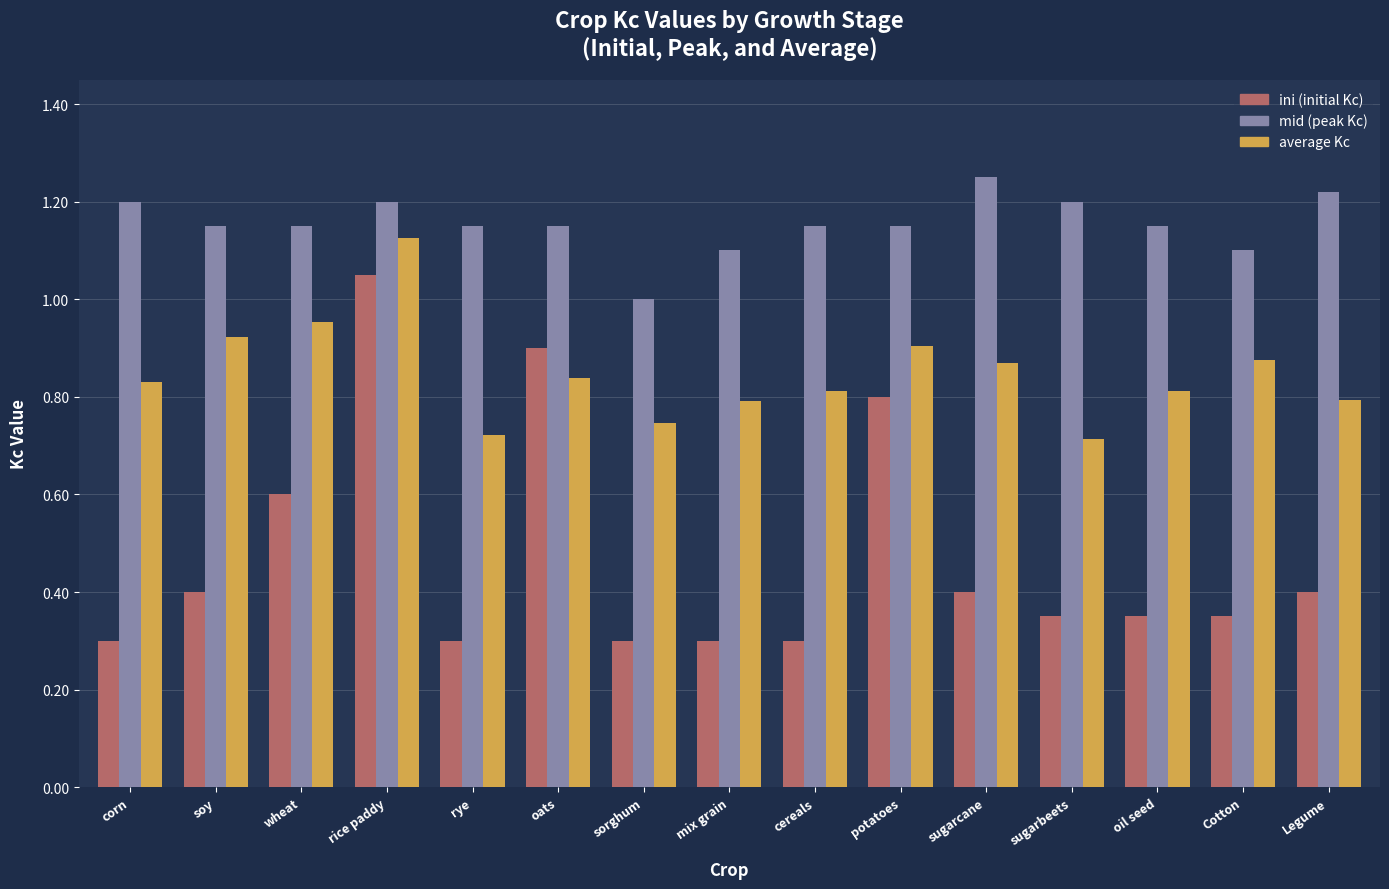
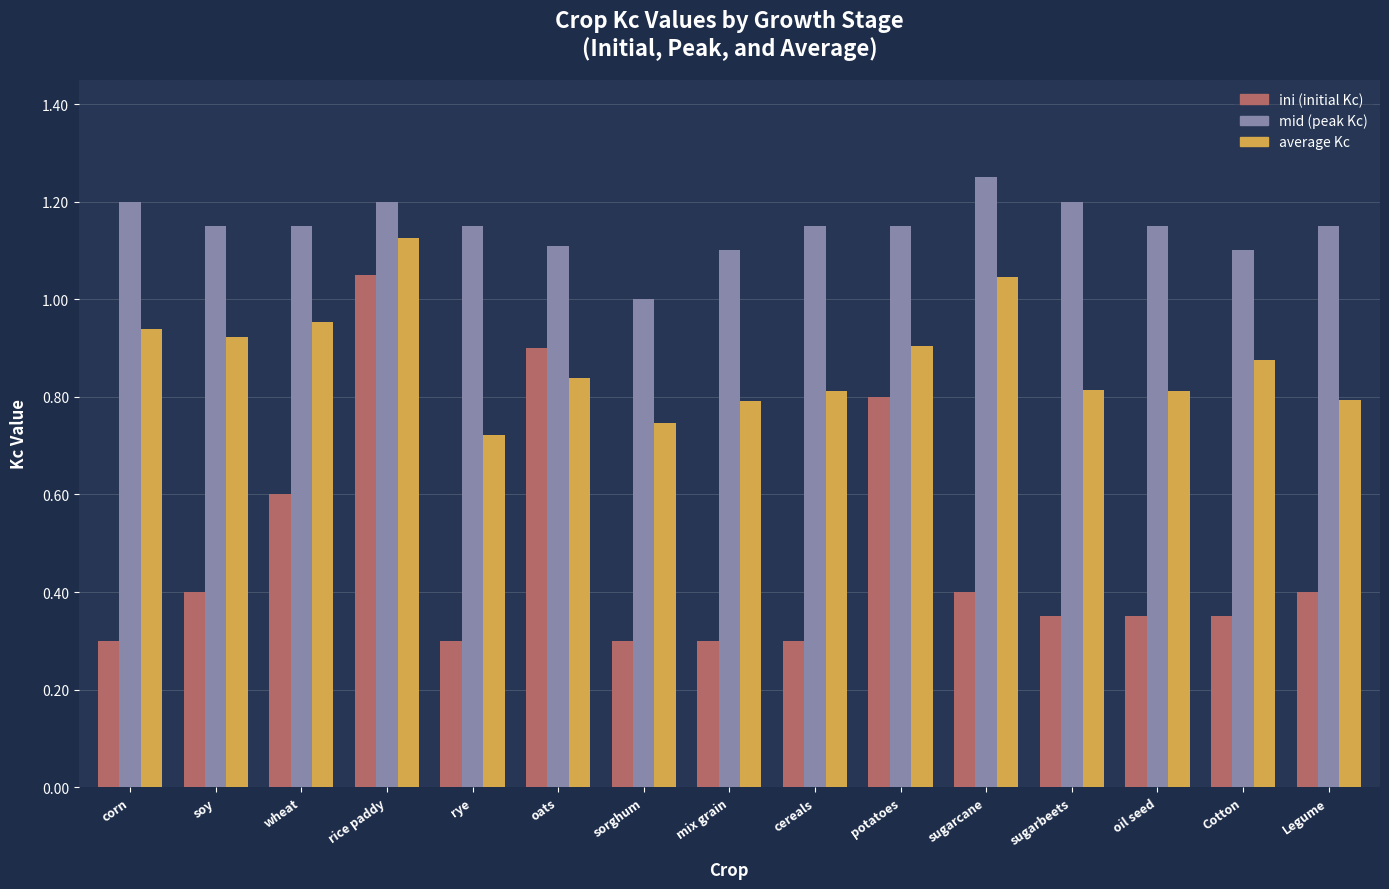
average Kc, corn: 0.83 -> 0.94
mid (peak Kc), oats: 1.15 -> 1.11
average Kc, sugarcane: 0.87 -> 1.05
average Kc, sugarbeets: 0.71 -> 0.81
mid (peak Kc), Legume: 1.22 -> 1.15
